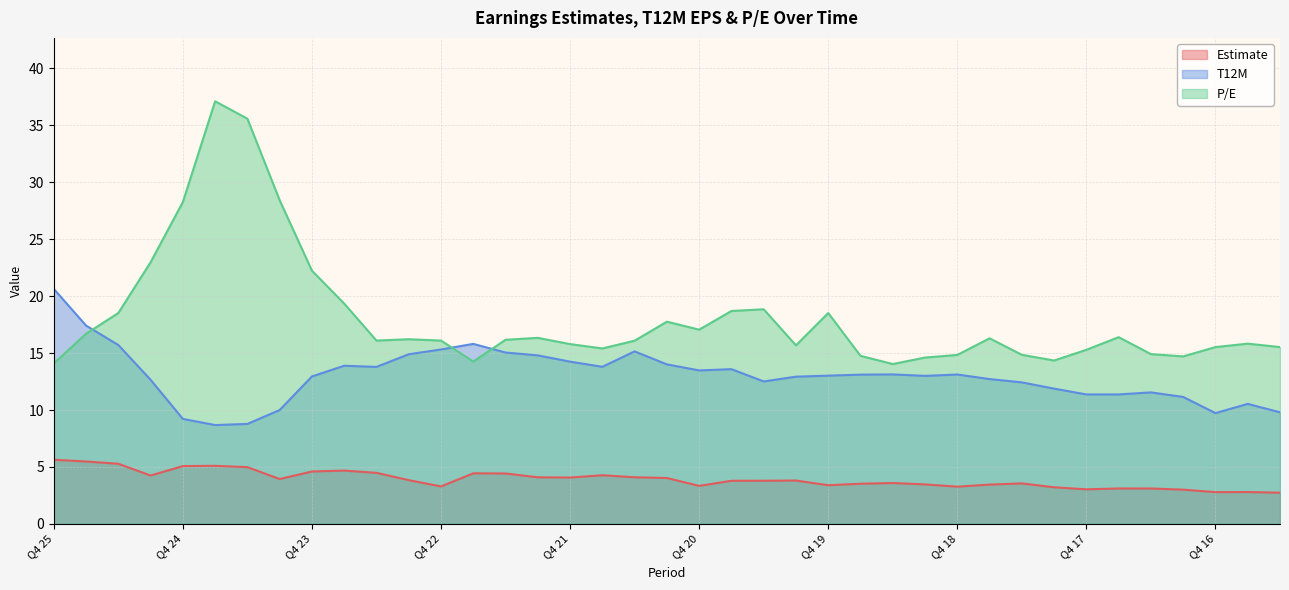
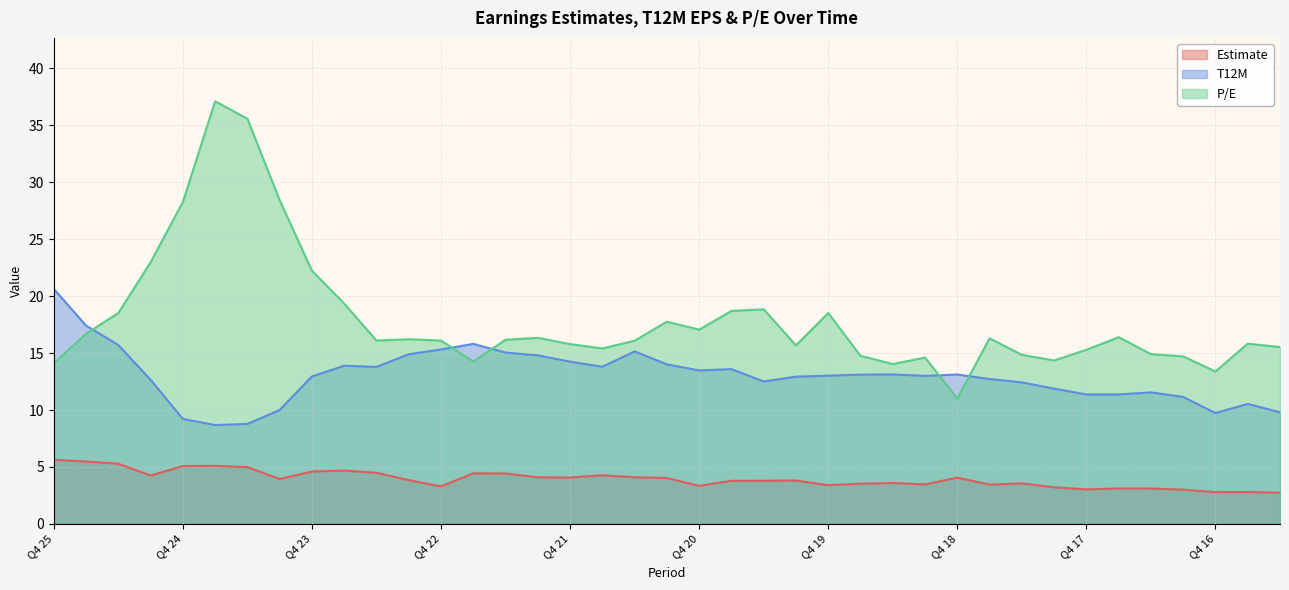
Estimate, Q4 18: 3.3 -> 4.1
P/E, Q4 18: 14.8 -> 11.0
P/E, Q4 16: 15.5 -> 13.4
